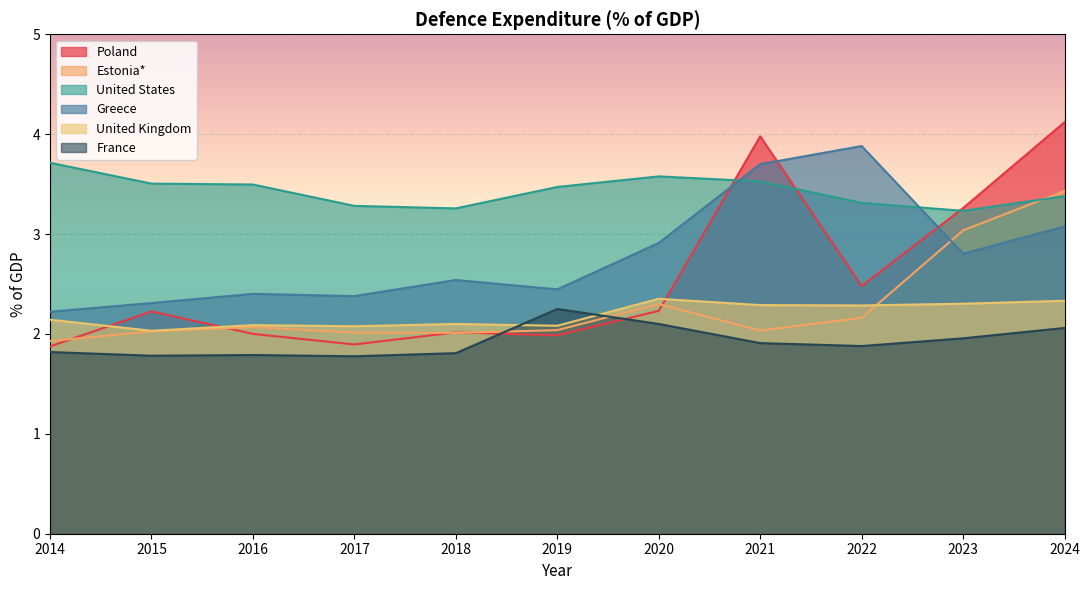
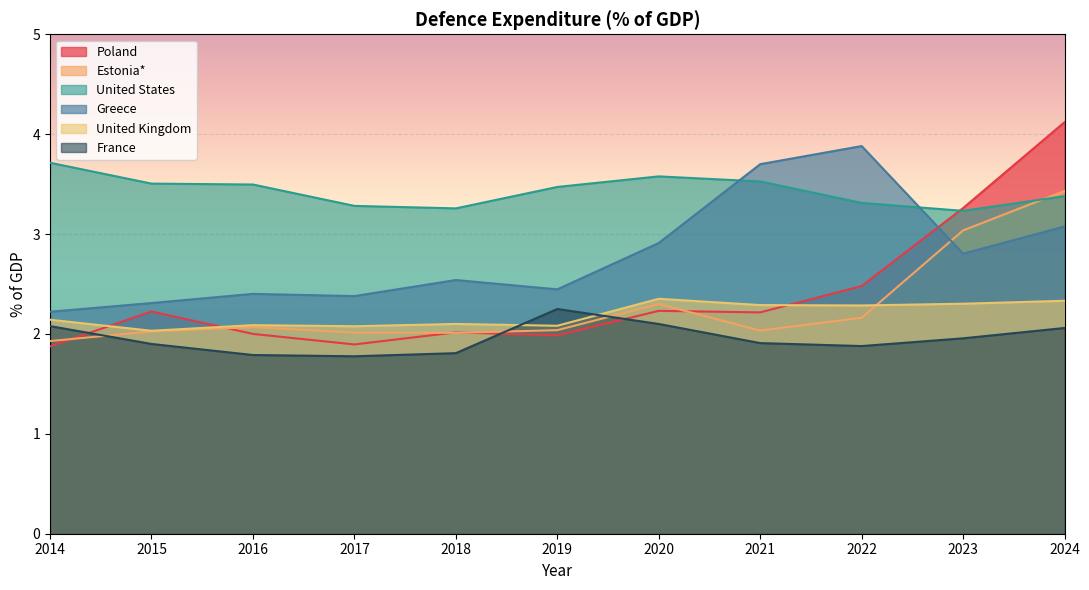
France, 2014: 1.8 -> 2.1
France, 2015: 1.8 -> 1.9
Poland, 2021: 4.0 -> 2.2
